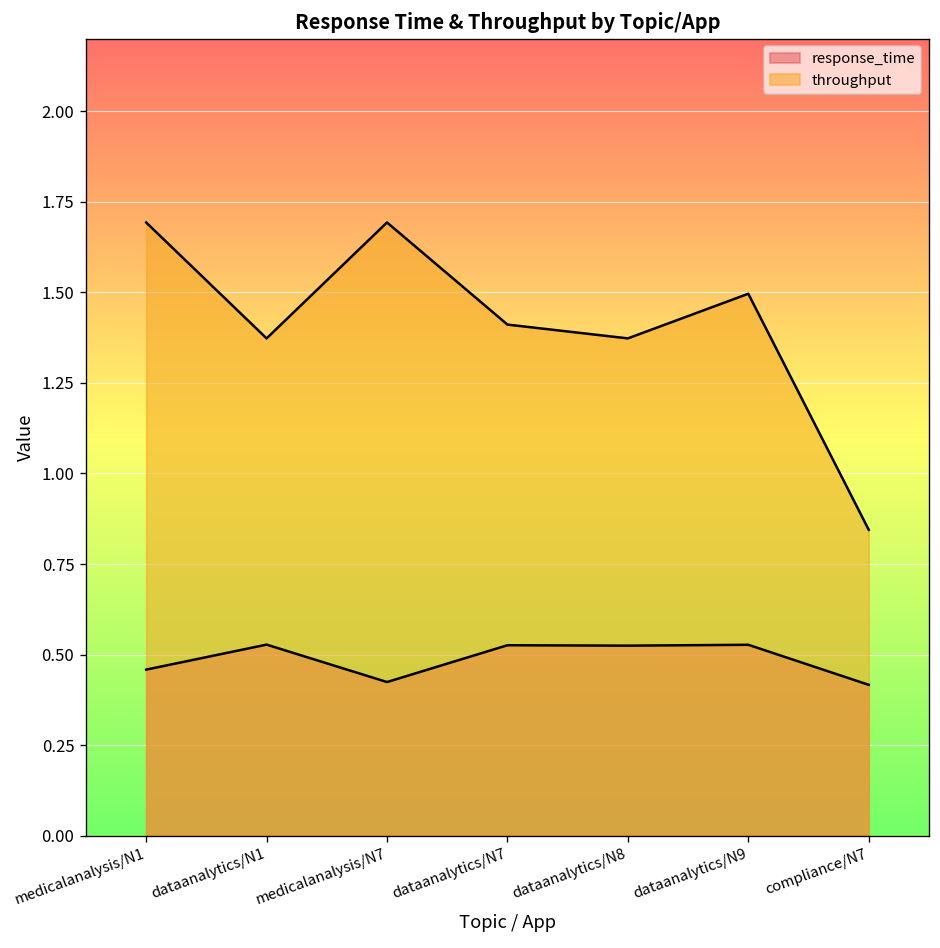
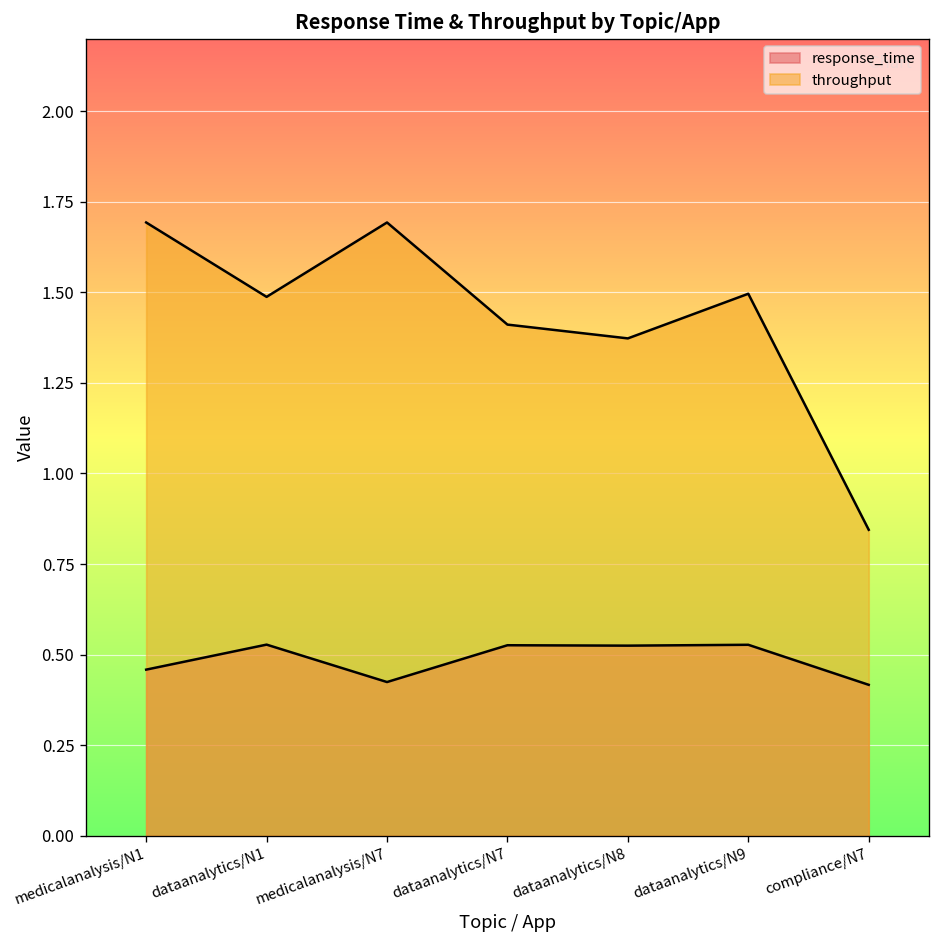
throughput, dataanalytics/N1: 1.37 -> 1.49
